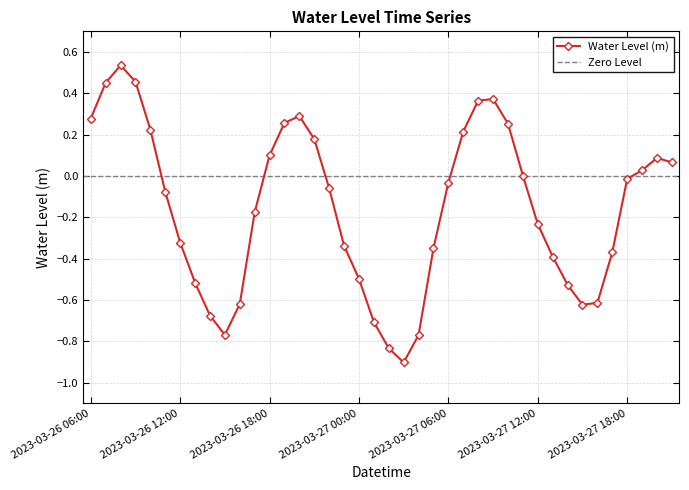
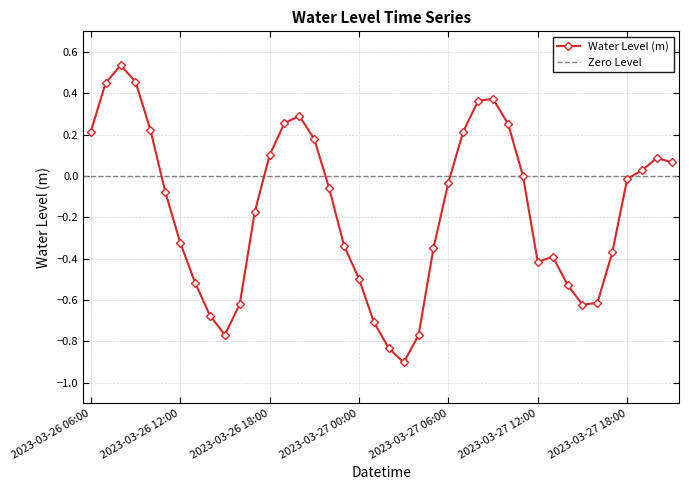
2023-03-26 06:00: 0.28 -> 0.21
2023-03-27 12:00: -0.23 -> -0.42
